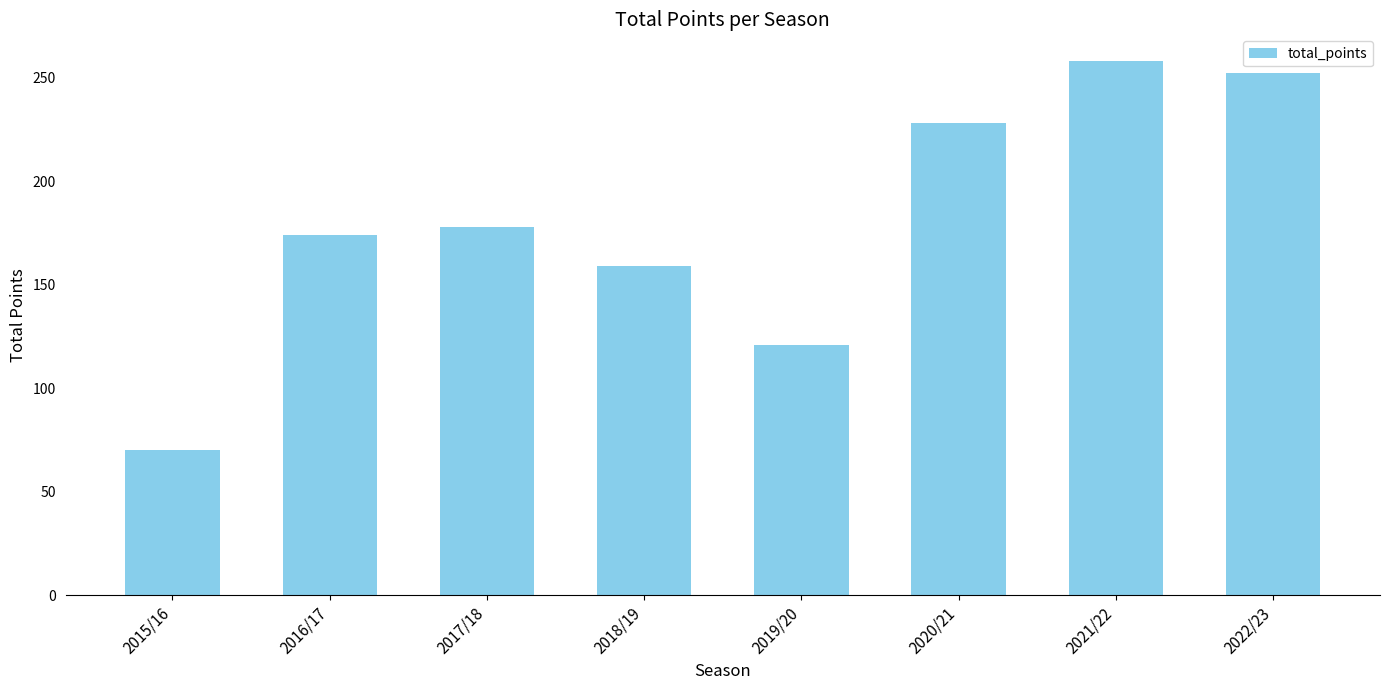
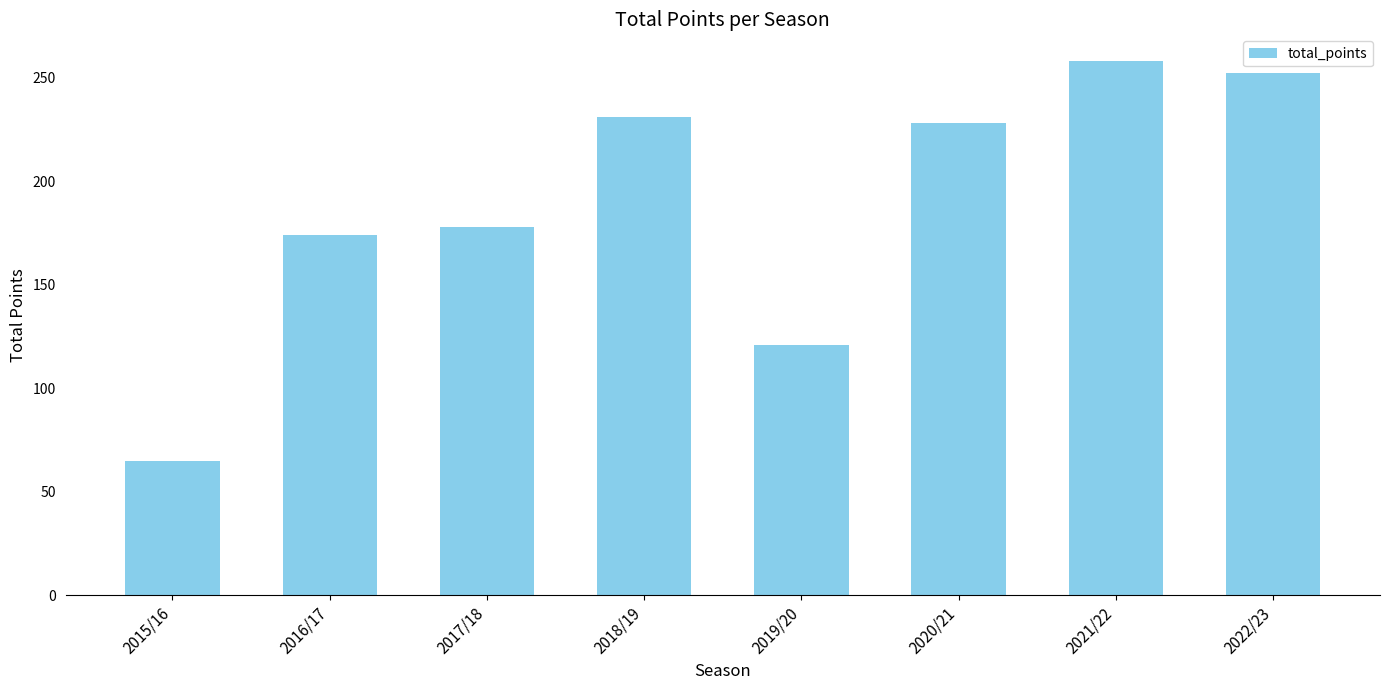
2015/16: 70 -> 65
2018/19: 159 -> 231
